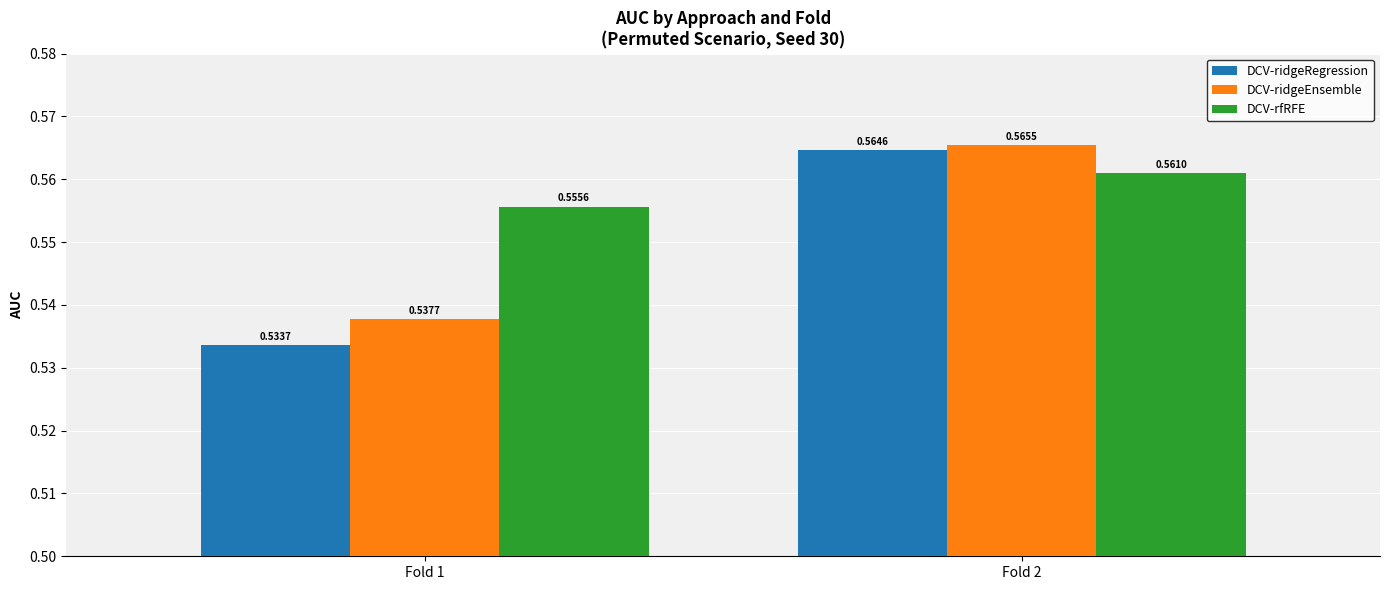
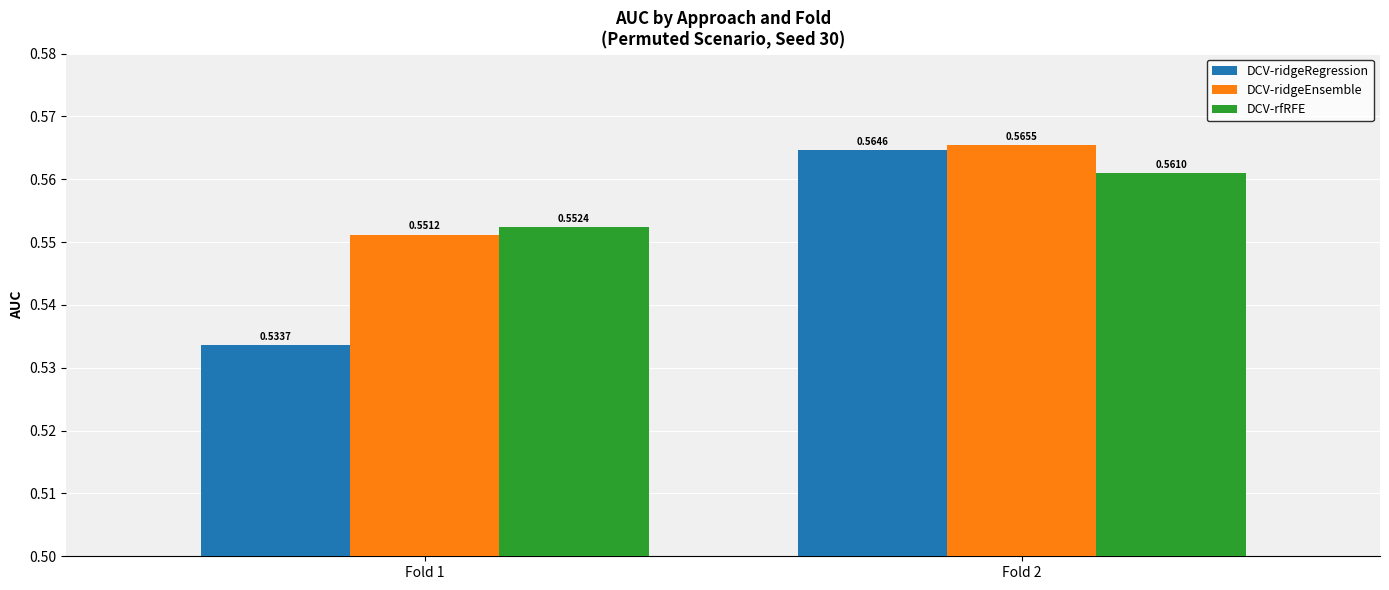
DCV-ridgeEnsemble, Fold 1: 0.5377 -> 0.5512
DCV-rfRFE, Fold 1: 0.5556 -> 0.5524
